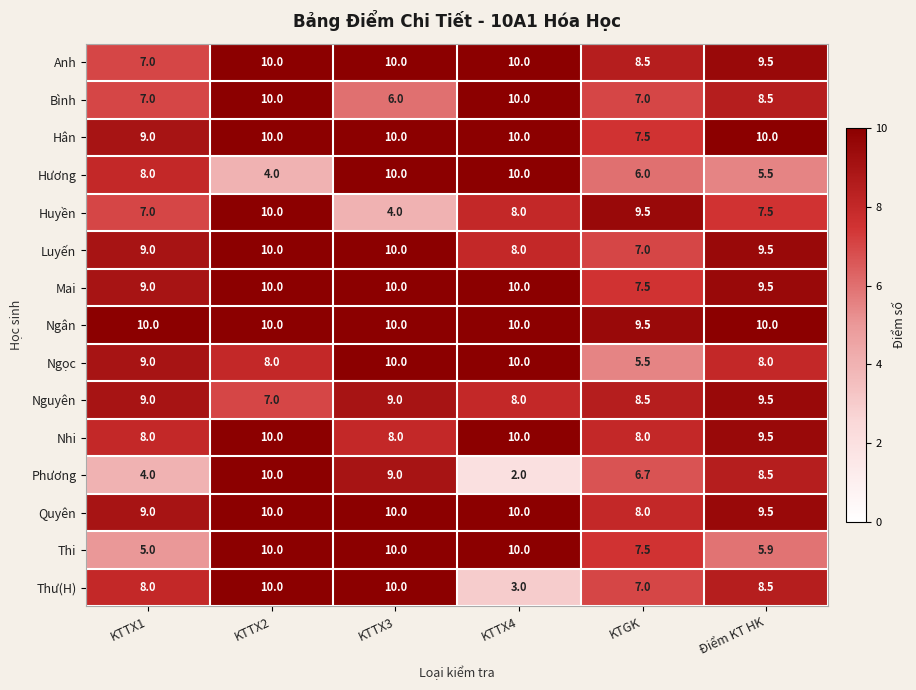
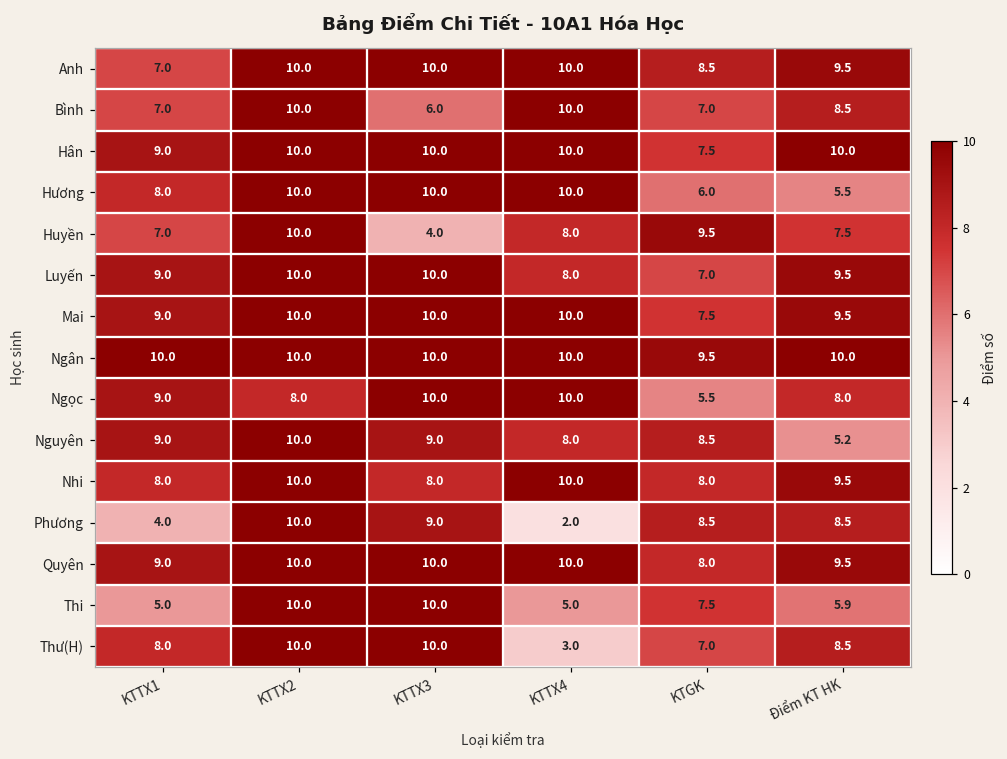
Hương, KTTX2: 4.0 -> 10.0
Nguyên, KTTX2: 7.0 -> 10.0
Nguyên, Điểm KT HK: 9.5 -> 5.2
Phương, KTGK: 6.7 -> 8.5
Thi, KTTX4: 10.0 -> 5.0
